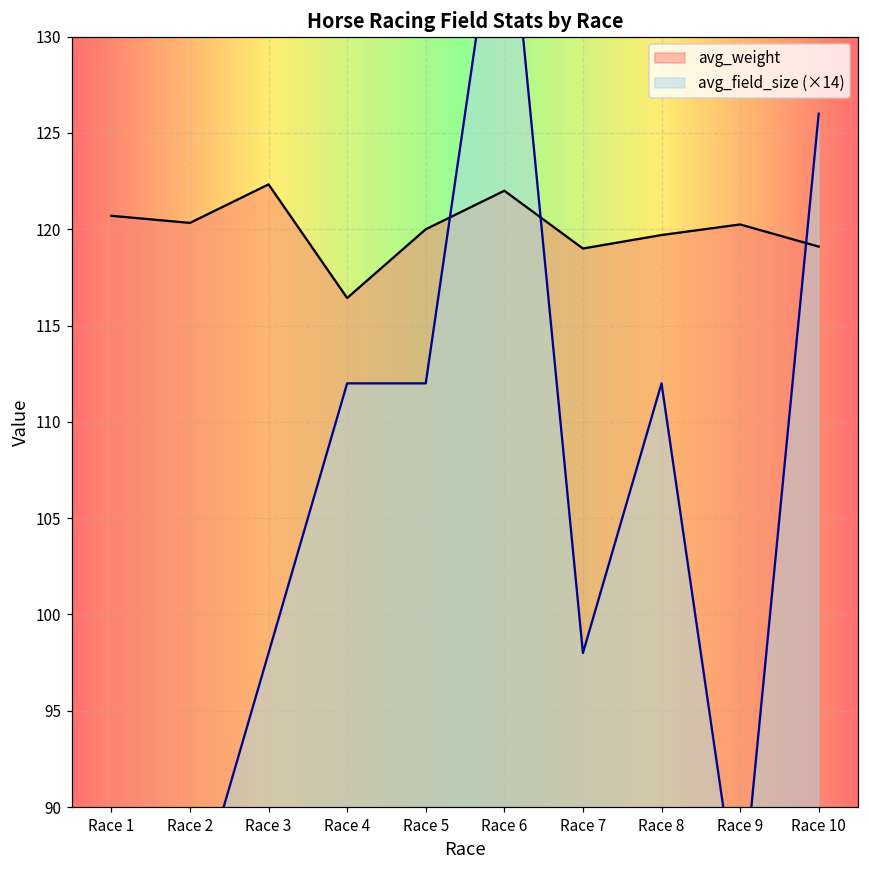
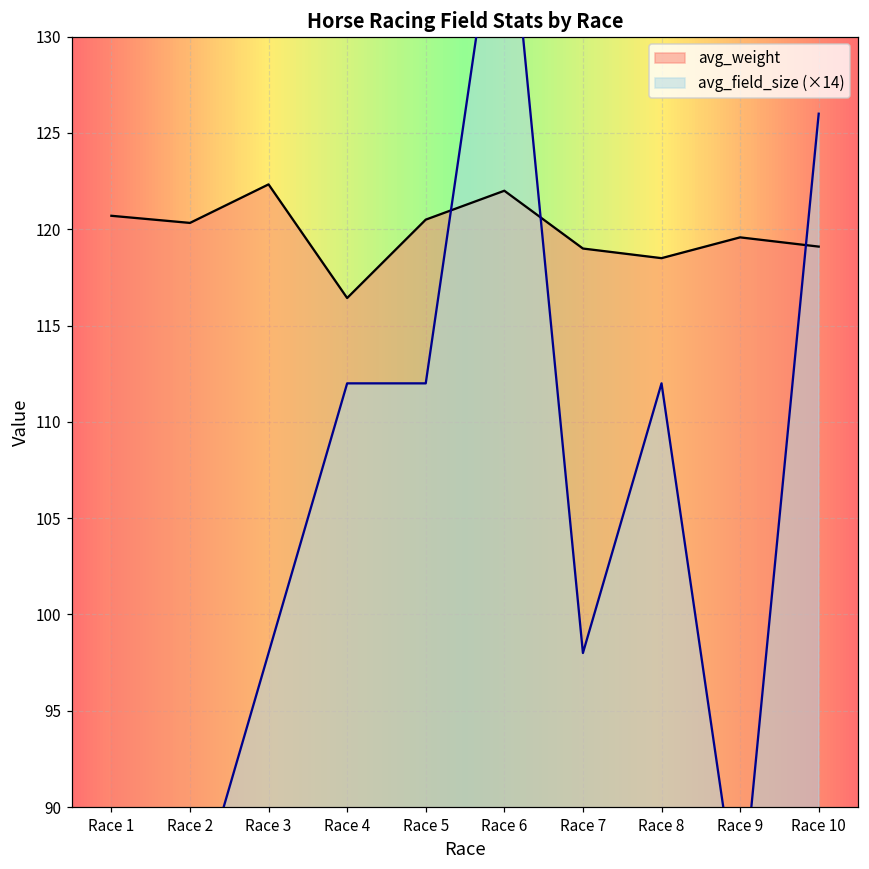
avg_weight, Race 5: 120.0 -> 120.5
avg_weight, Race 8: 119.7 -> 118.5
avg_weight, Race 9: 120.3 -> 119.6
